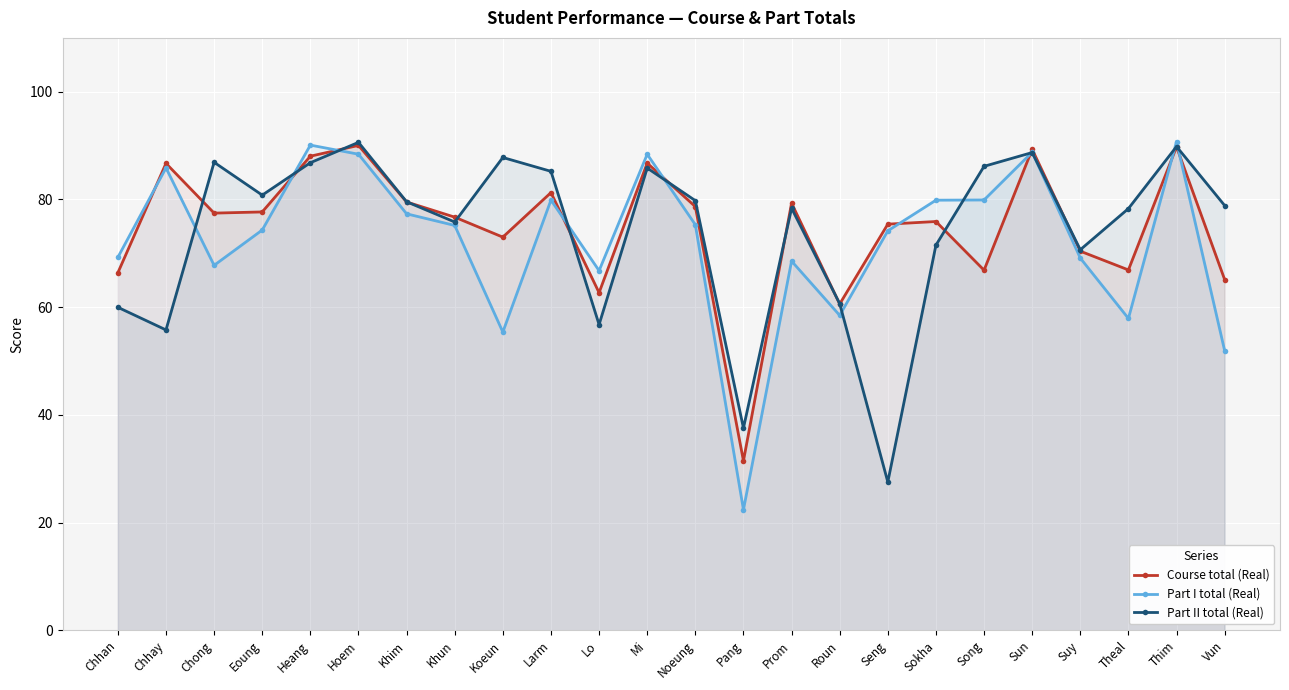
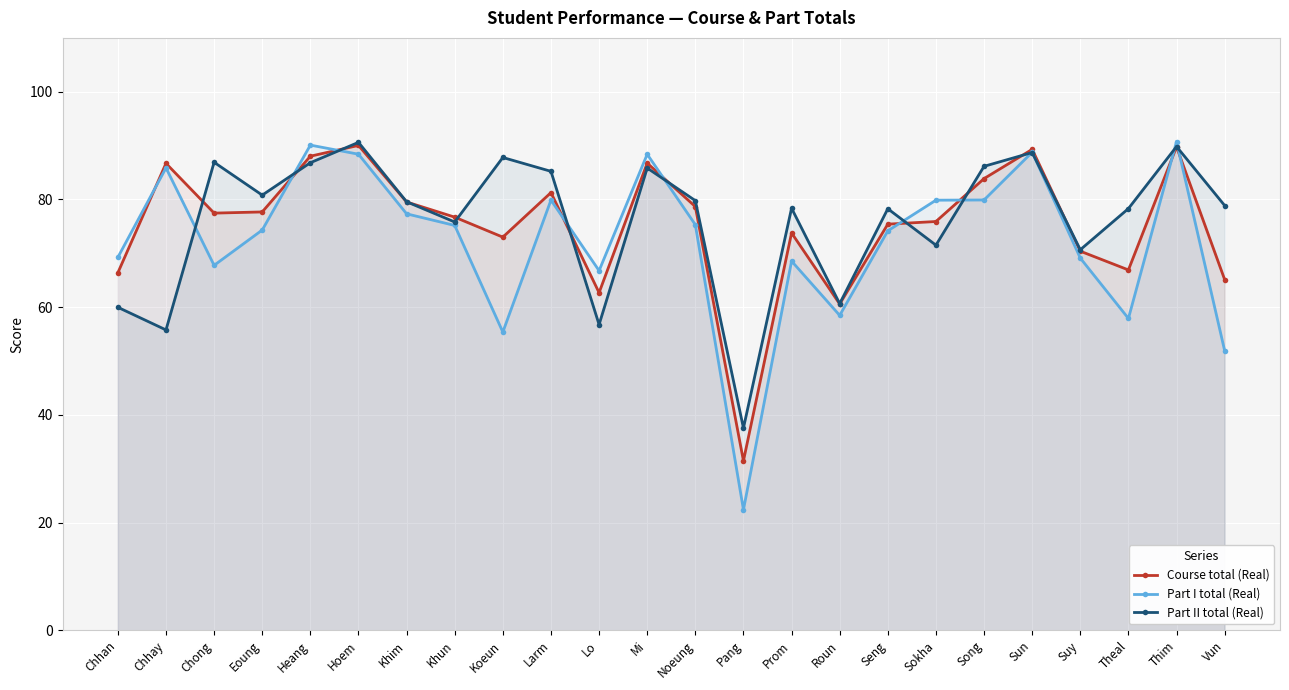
Course total (Real), Prom: 79 -> 74
Part II total (Real), Seng: 28 -> 78
Course total (Real), Song: 67 -> 84
